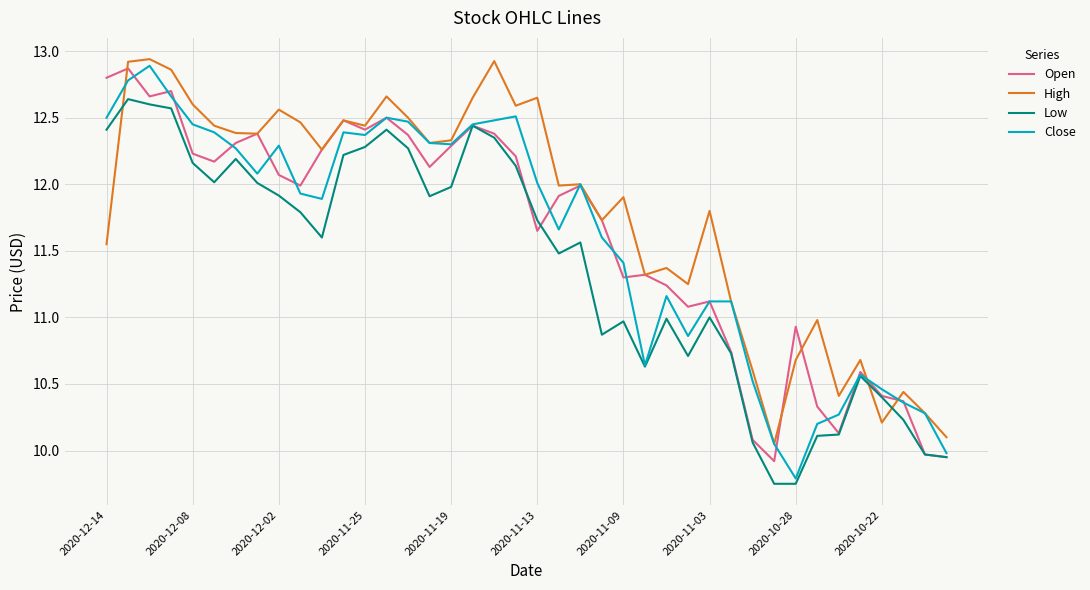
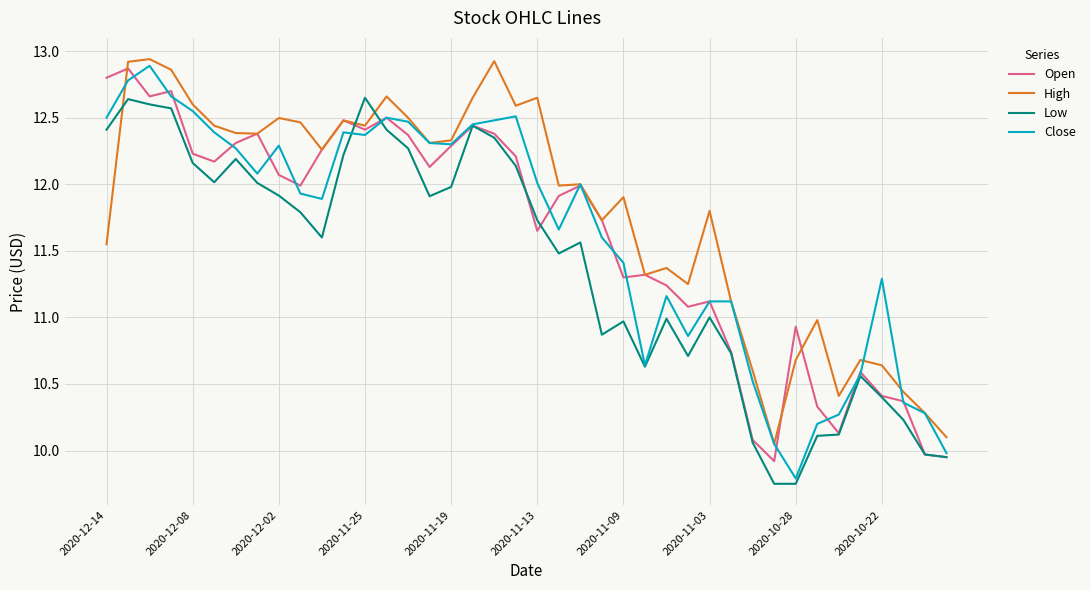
Close, 2020-12-08: 12.45 -> 12.55
High, 2020-12-02: 12.56 -> 12.50
Low, 2020-11-25: 12.28 -> 12.65
High, 2020-10-22: 10.21 -> 10.64
Close, 2020-10-22: 10.46 -> 11.29
